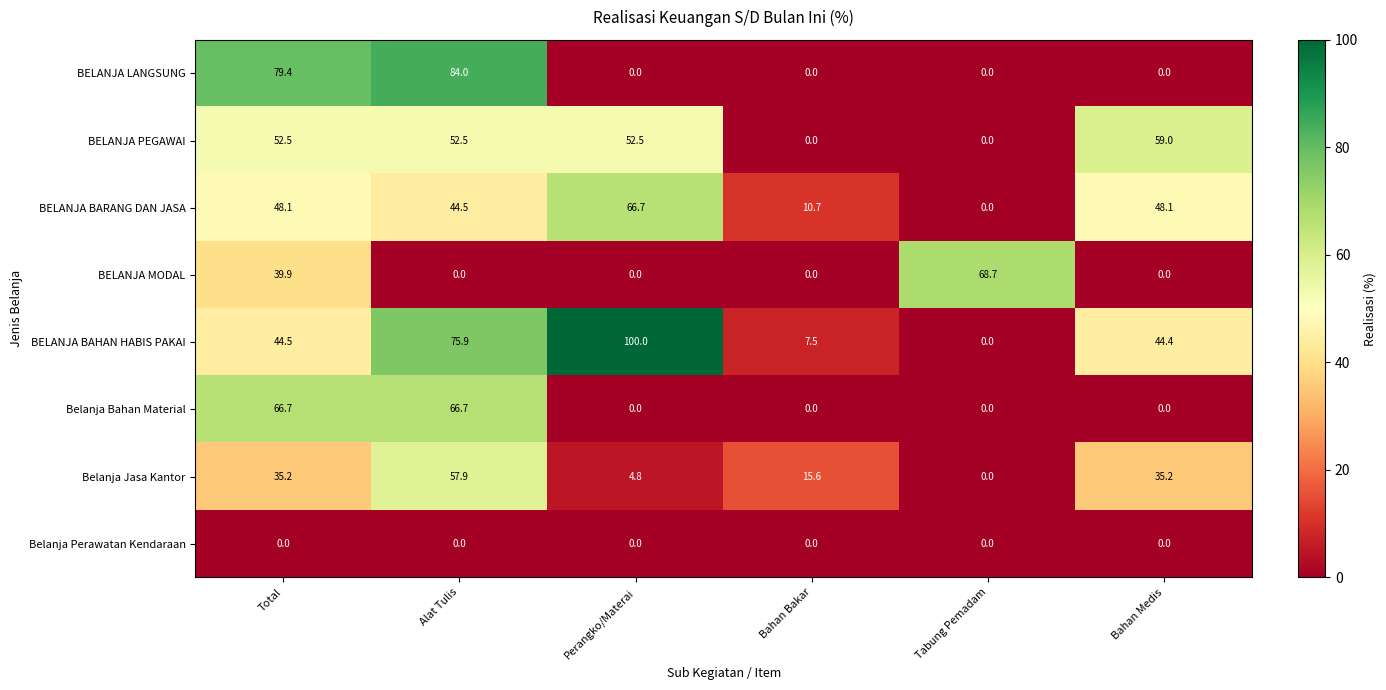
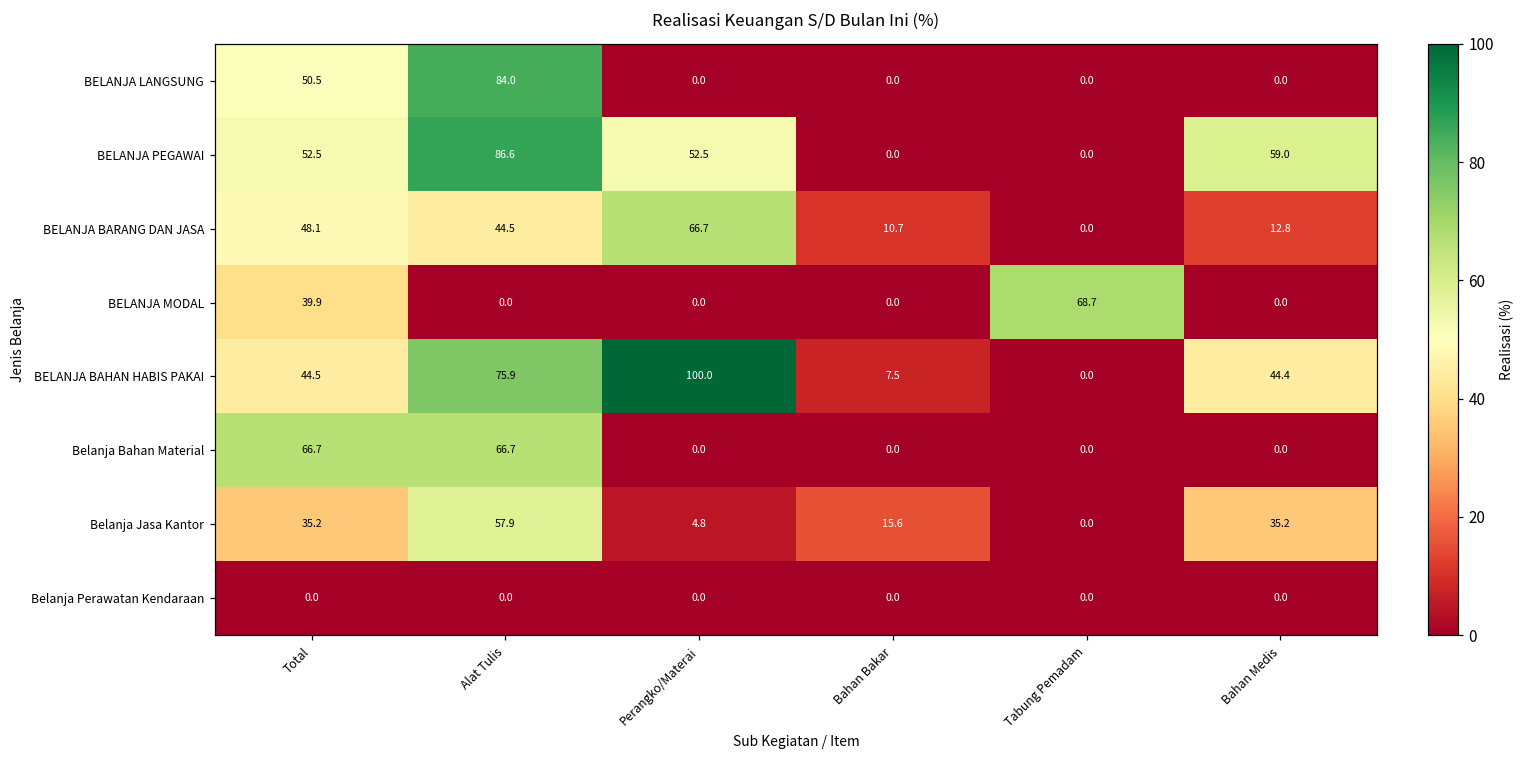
BELANJA LANGSUNG, Total: 79.4 -> 50.5
BELANJA PEGAWAI, Alat Tulis: 52.5 -> 86.6
BELANJA BARANG DAN JASA, Bahan Medis: 48.1 -> 12.8
